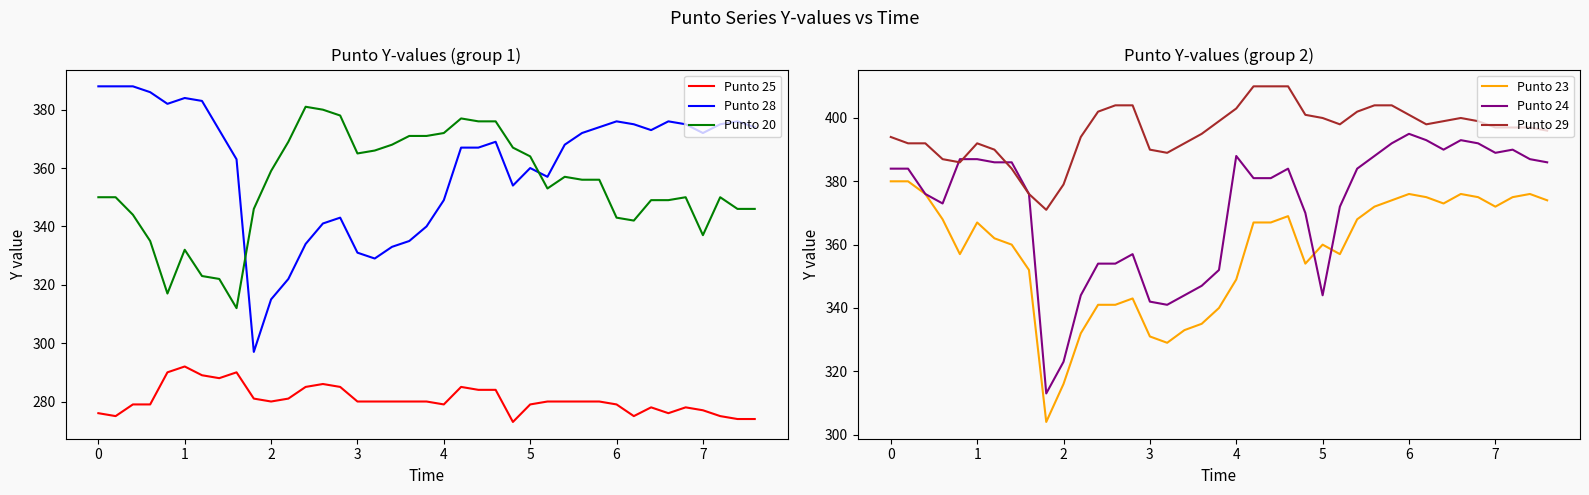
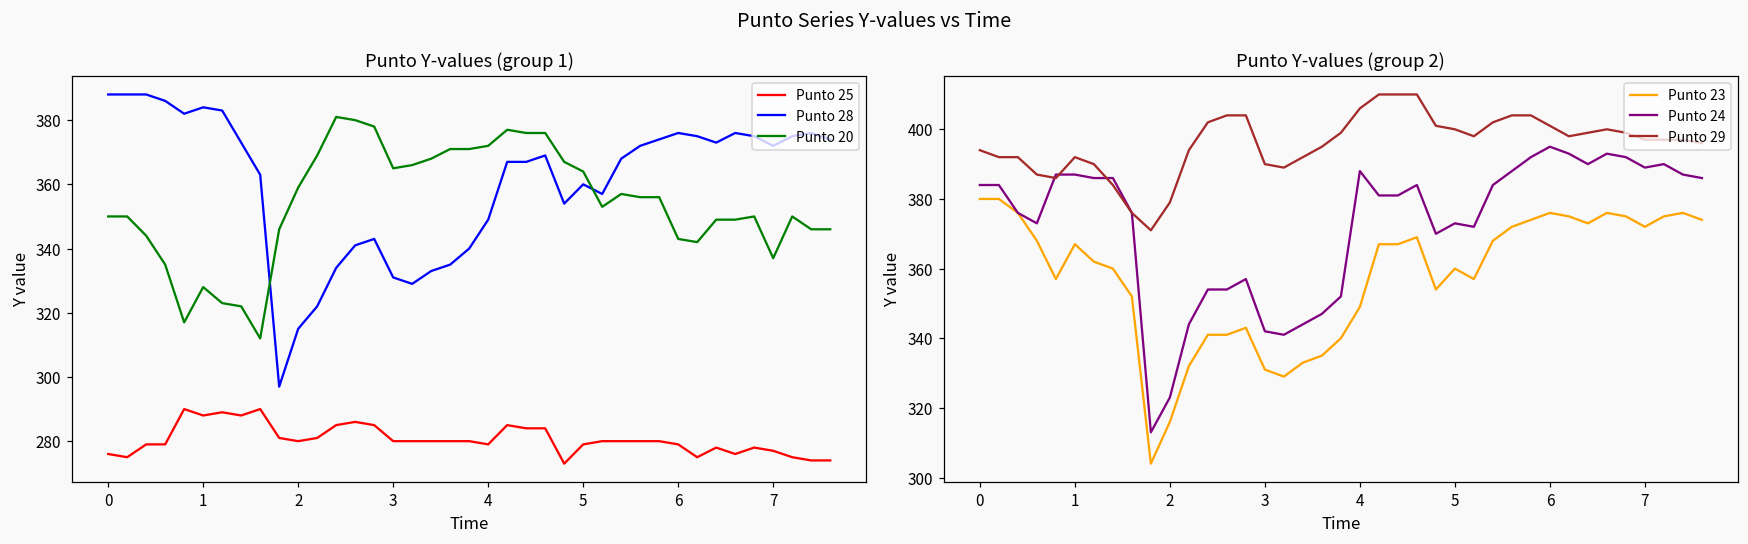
Punto Y-values (group 1), Punto 25, 1: 292 -> 288
Punto Y-values (group 1), Punto 20, 1: 332 -> 328
Punto Y-values (group 2), Punto 29, 4: 403 -> 406
Punto Y-values (group 2), Punto 24, 5: 344 -> 373
